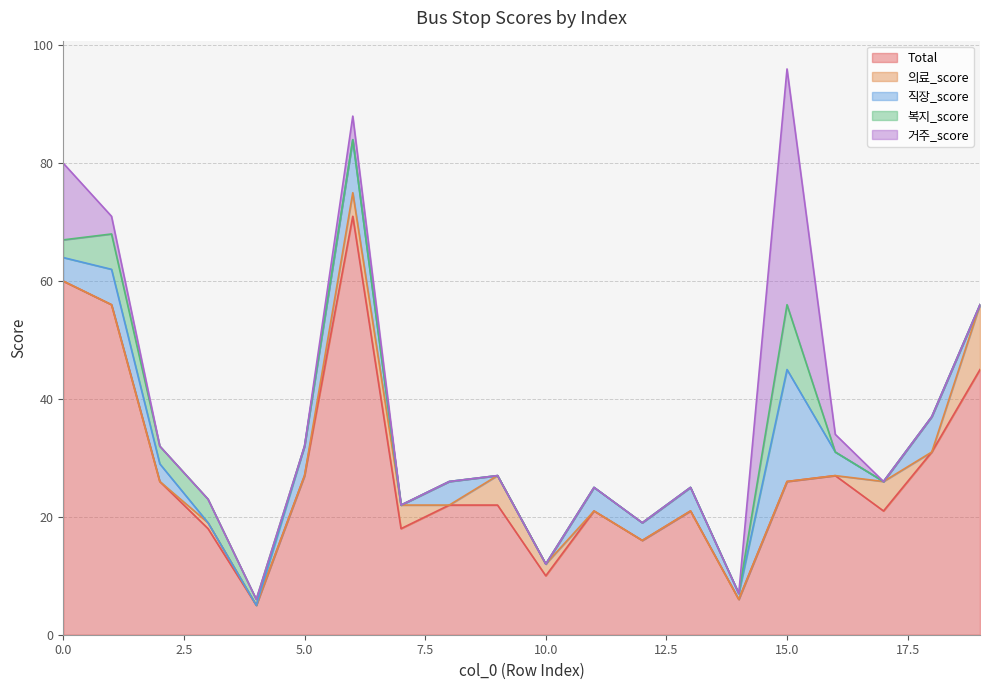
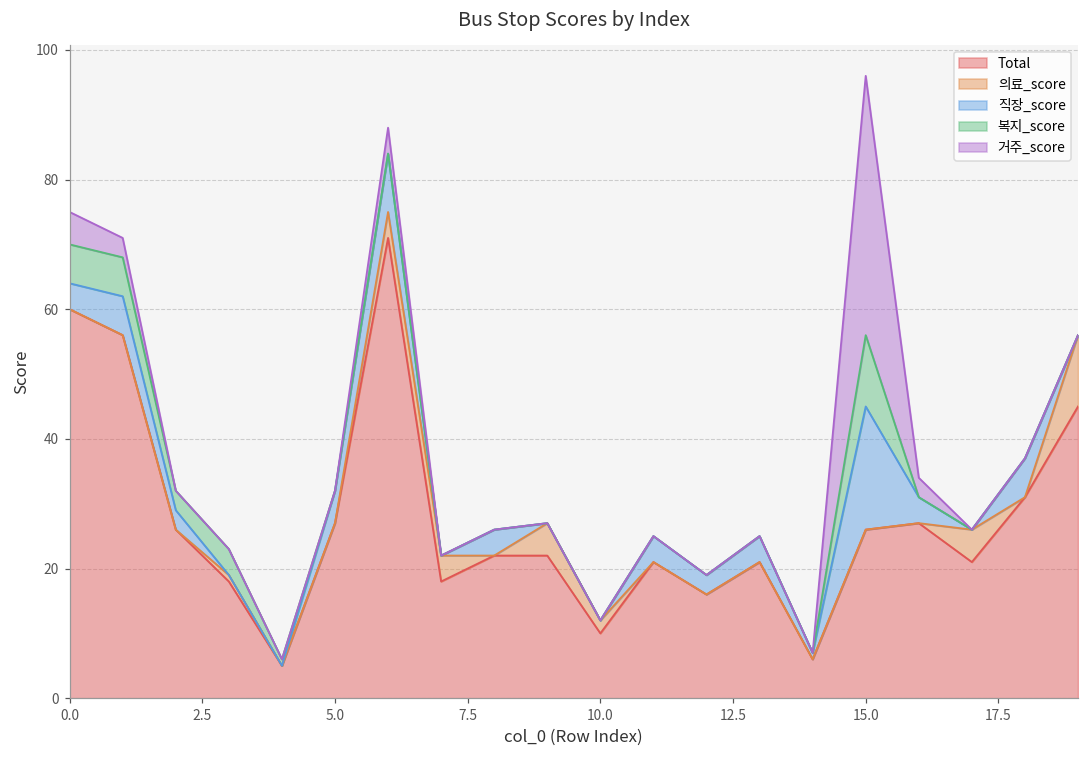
복지_score, 0.0: 3 -> 6
거주_score, 0.0: 13 -> 5
